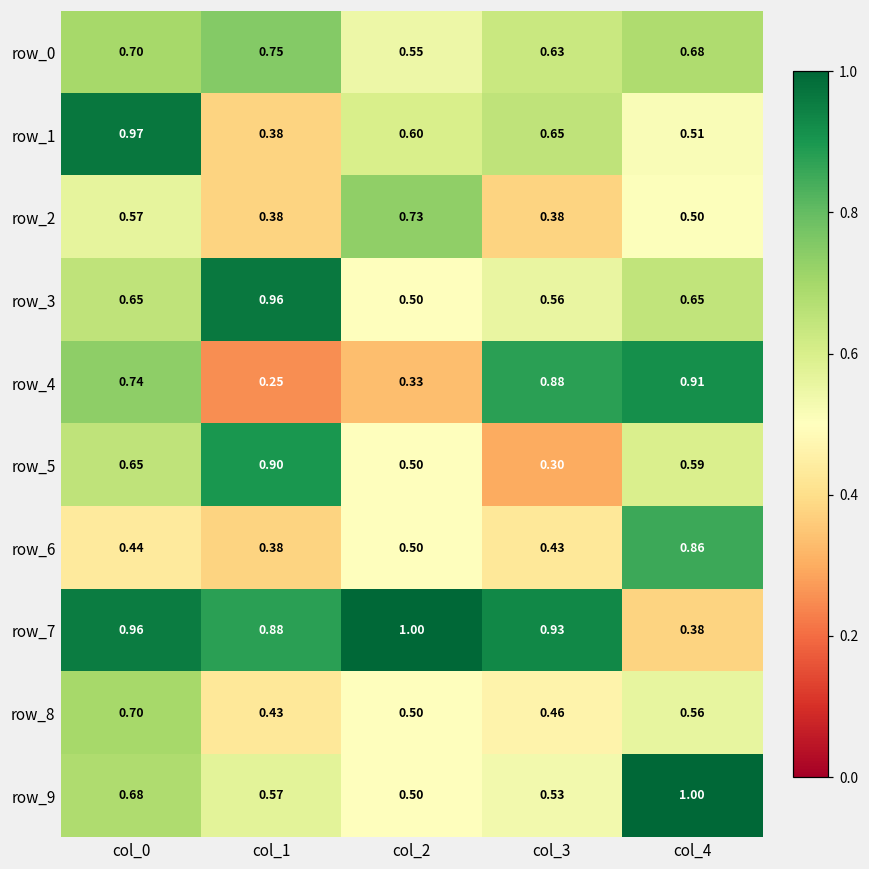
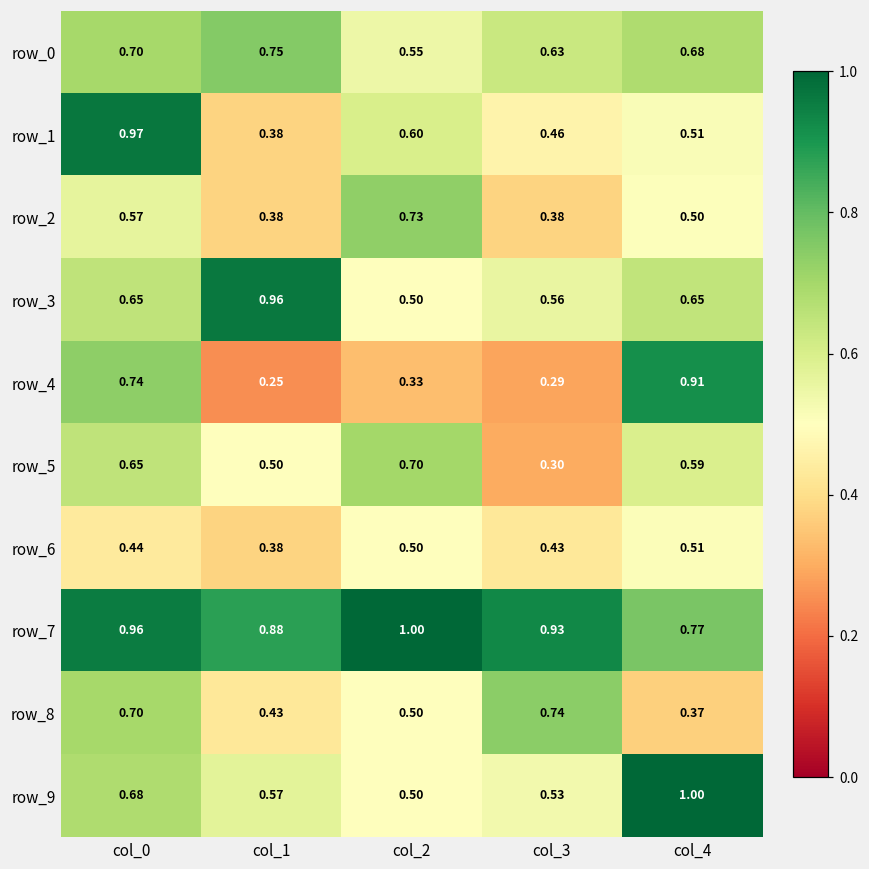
row_1, col_3: 0.65 -> 0.46
row_4, col_3: 0.88 -> 0.29
row_5, col_1: 0.90 -> 0.50
row_5, col_2: 0.50 -> 0.70
row_6, col_4: 0.86 -> 0.51
row_7, col_4: 0.38 -> 0.77
row_8, col_3: 0.46 -> 0.74
row_8, col_4: 0.56 -> 0.37
